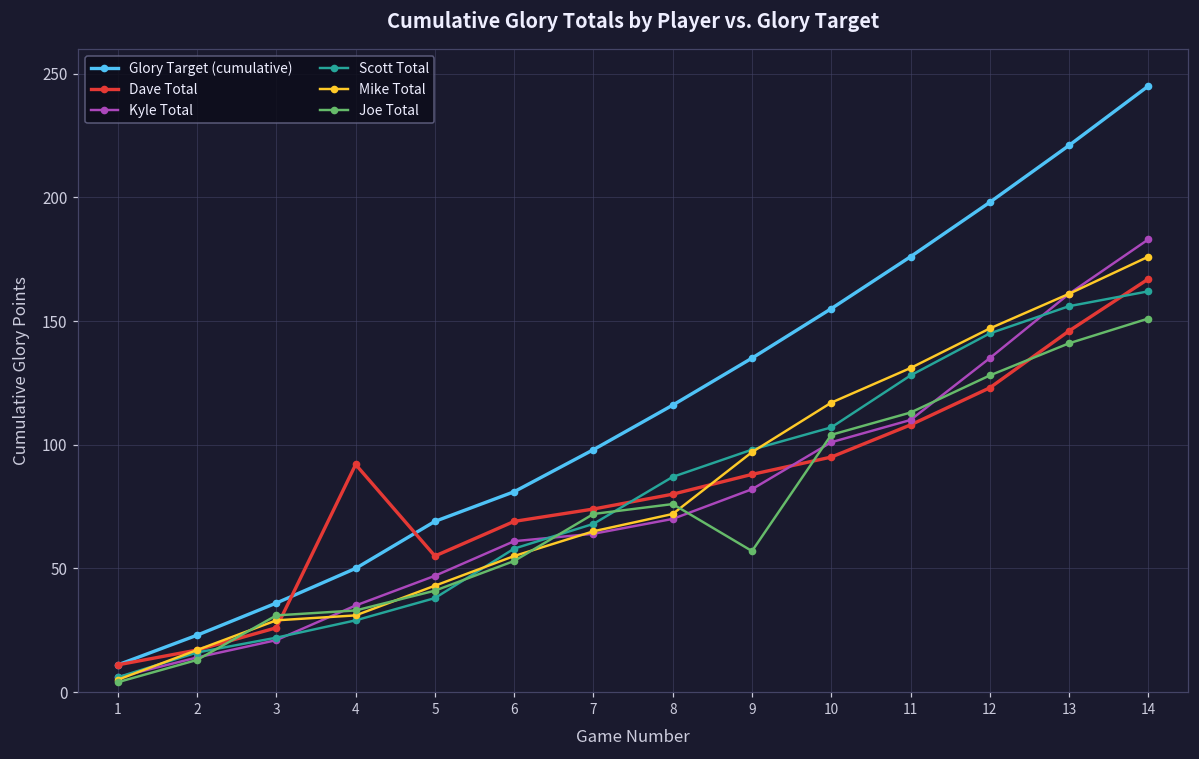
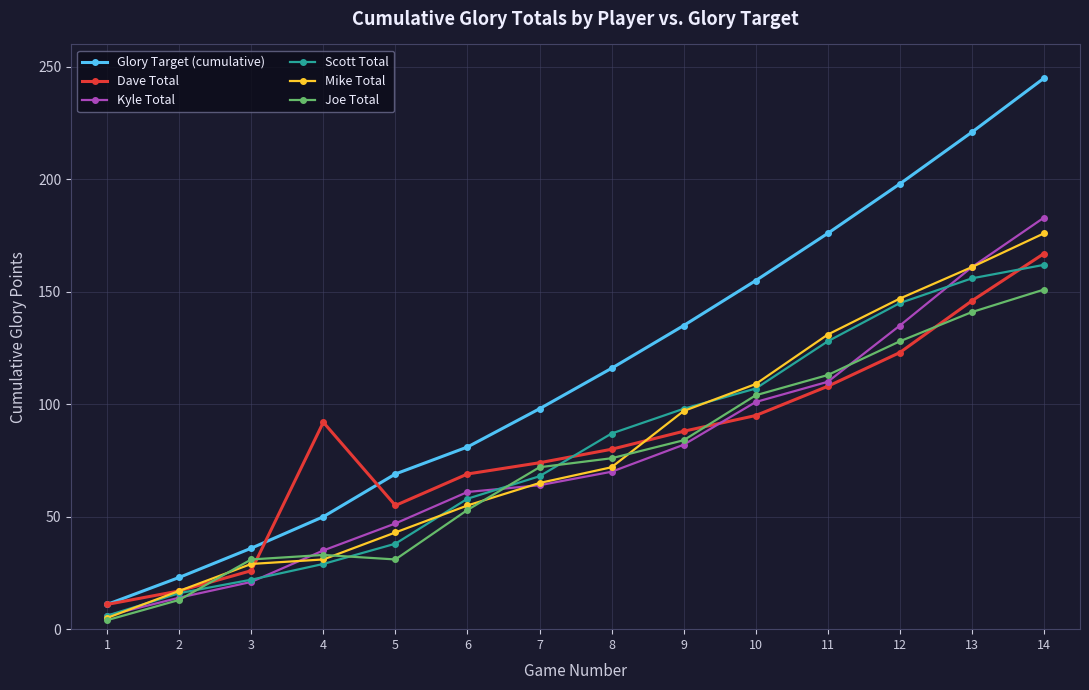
Joe Total, 5: 41 -> 31
Joe Total, 9: 57 -> 84
Mike Total, 10: 117 -> 109
